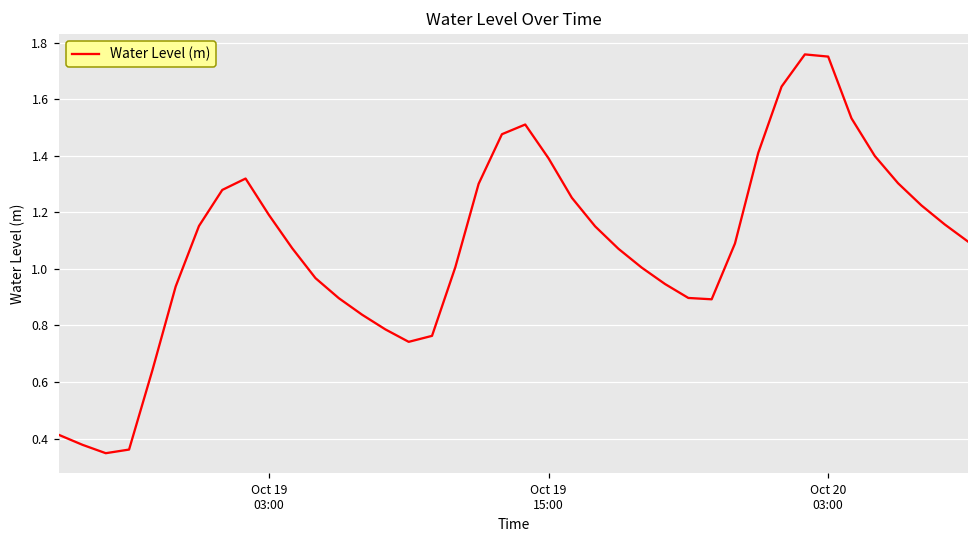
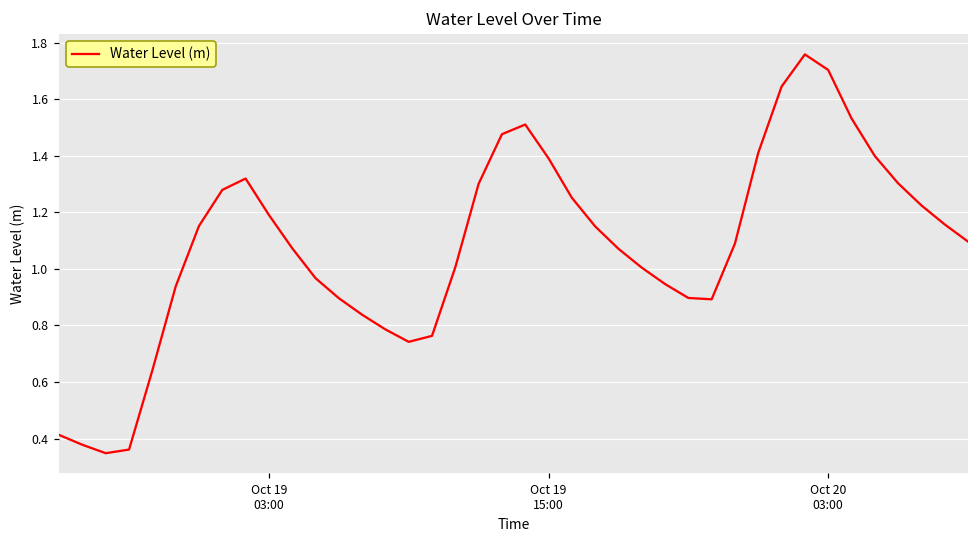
Oct 20 03:00: 1.75 -> 1.70
